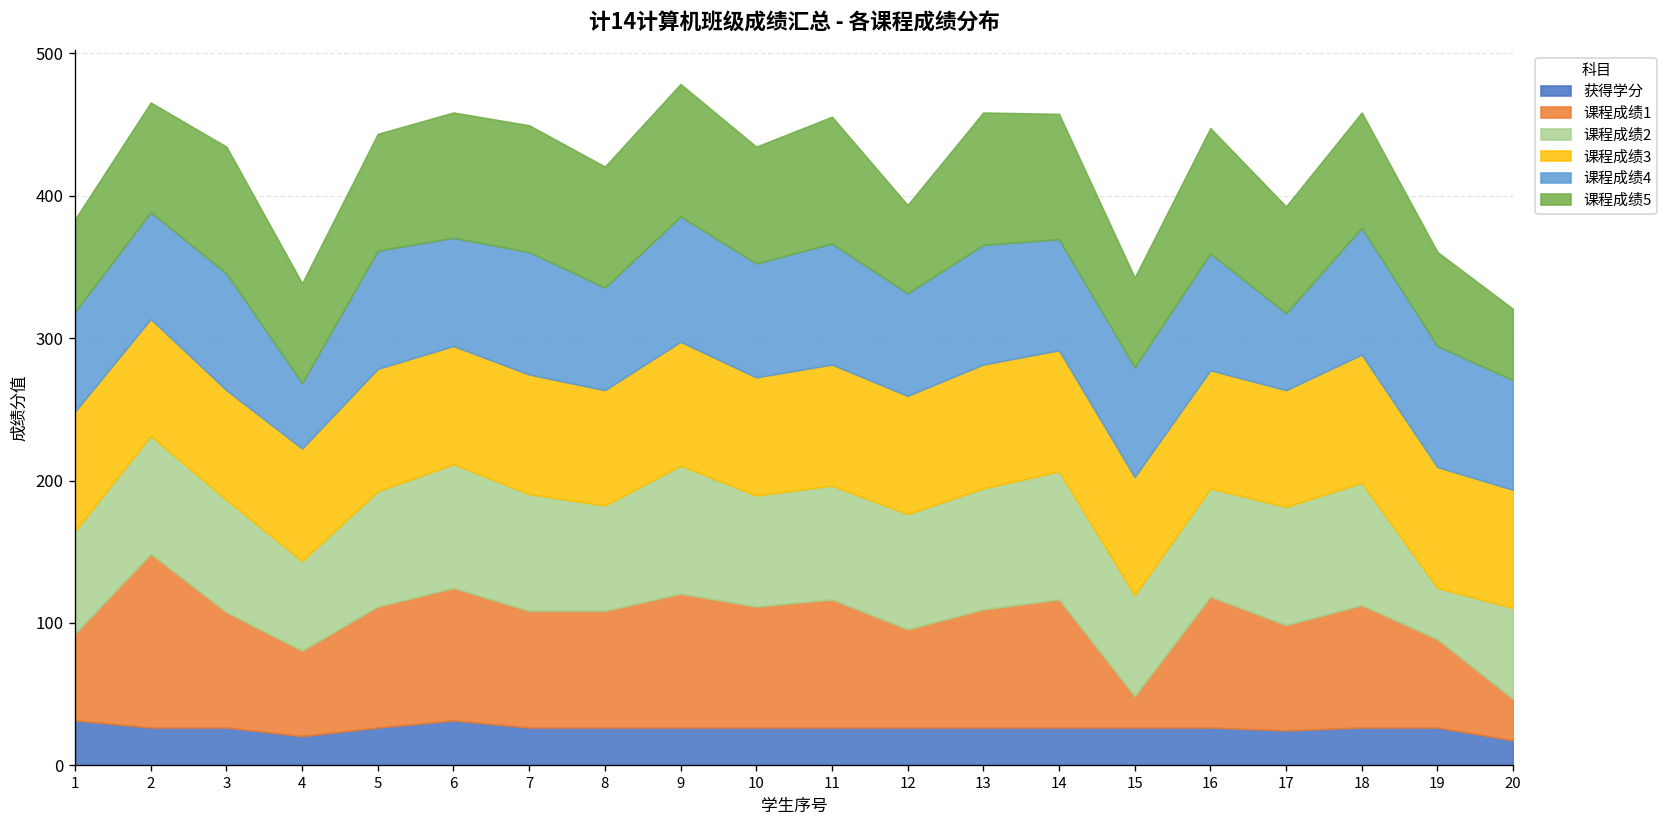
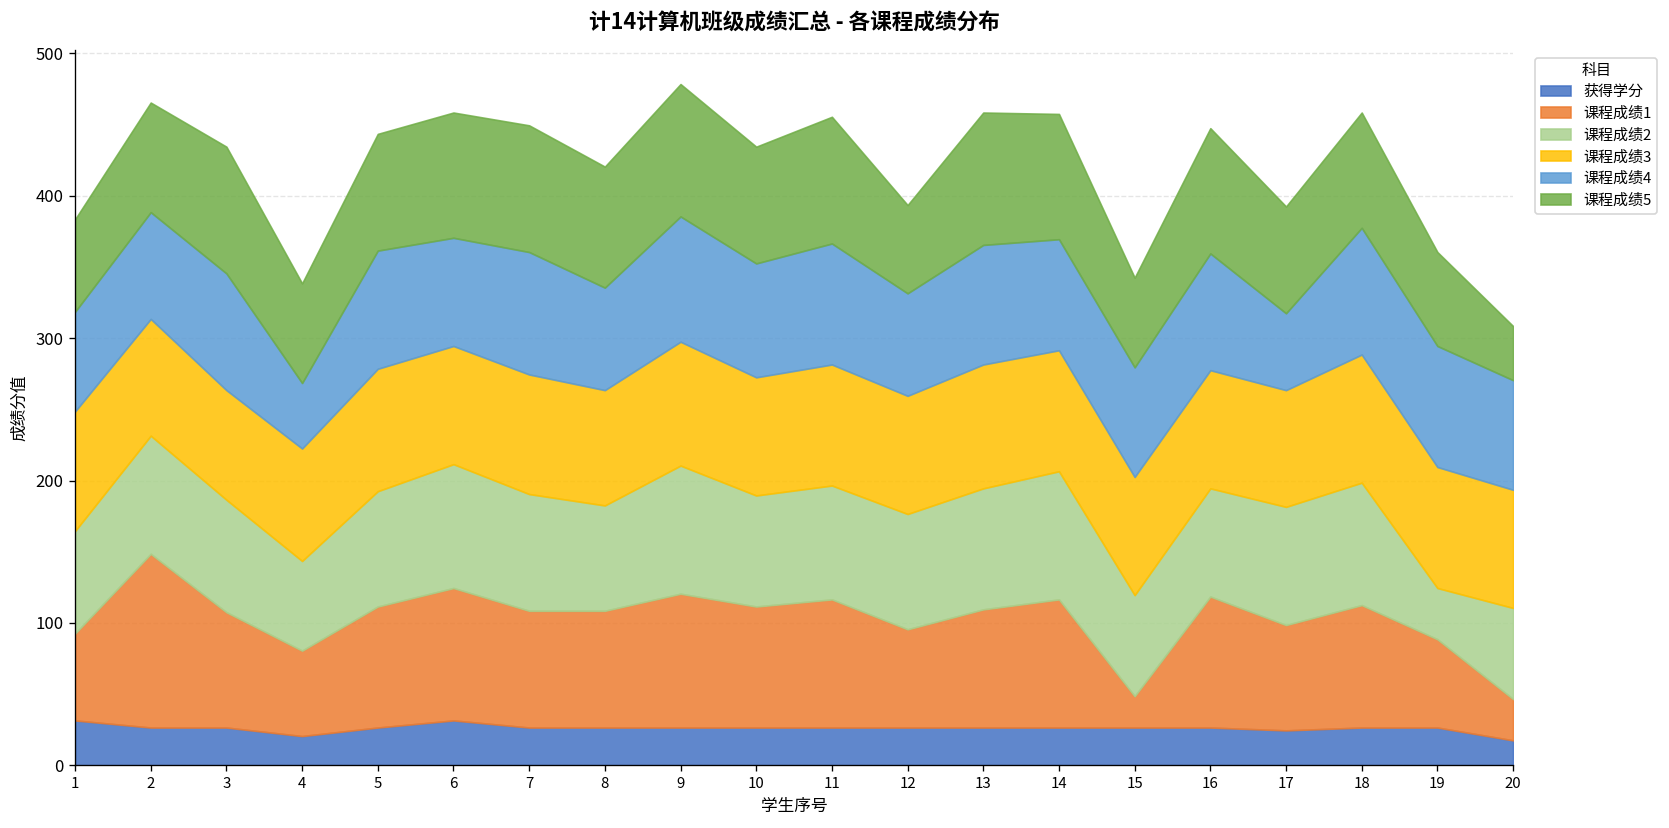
课程成绩5, 20: 50 -> 38
